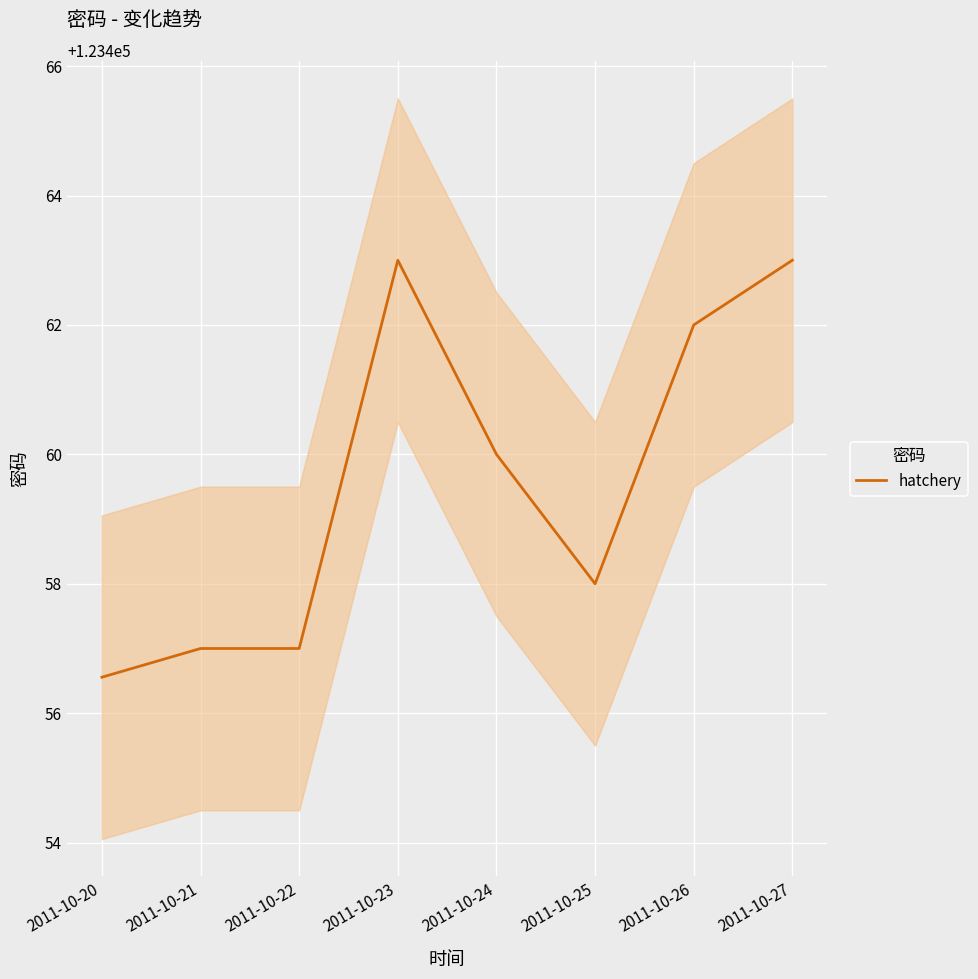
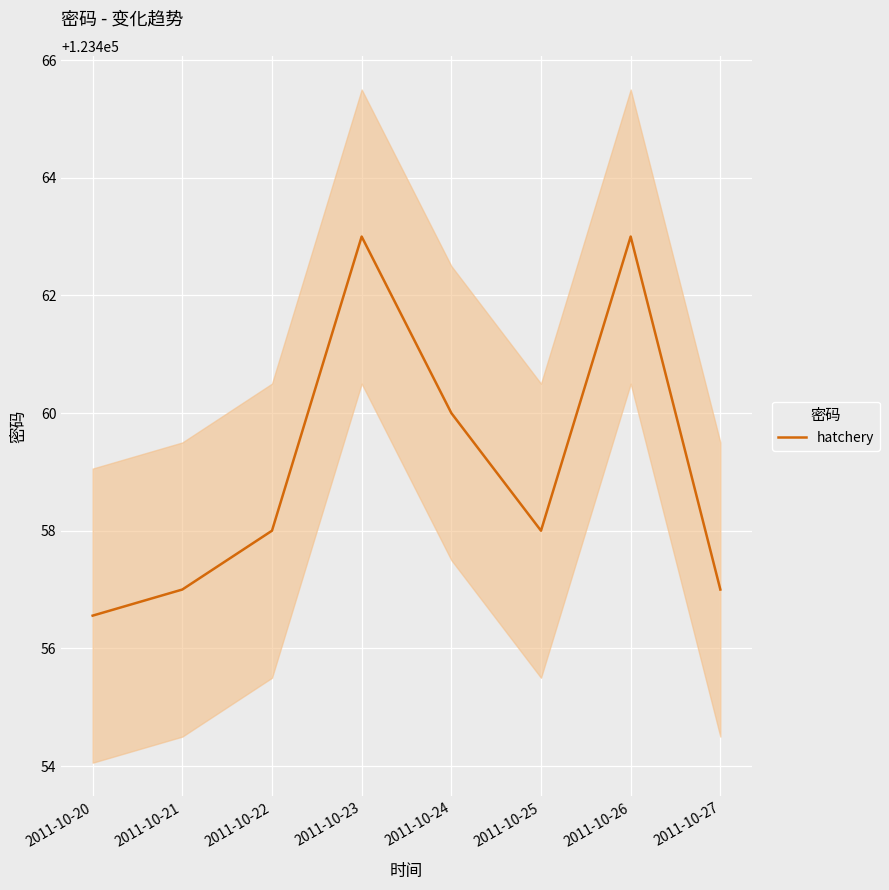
hatchery, 2011-10-22: 123457 -> 123458
hatchery, 2011-10-26: 123462 -> 123463
hatchery, 2011-10-27: 123463 -> 123457
